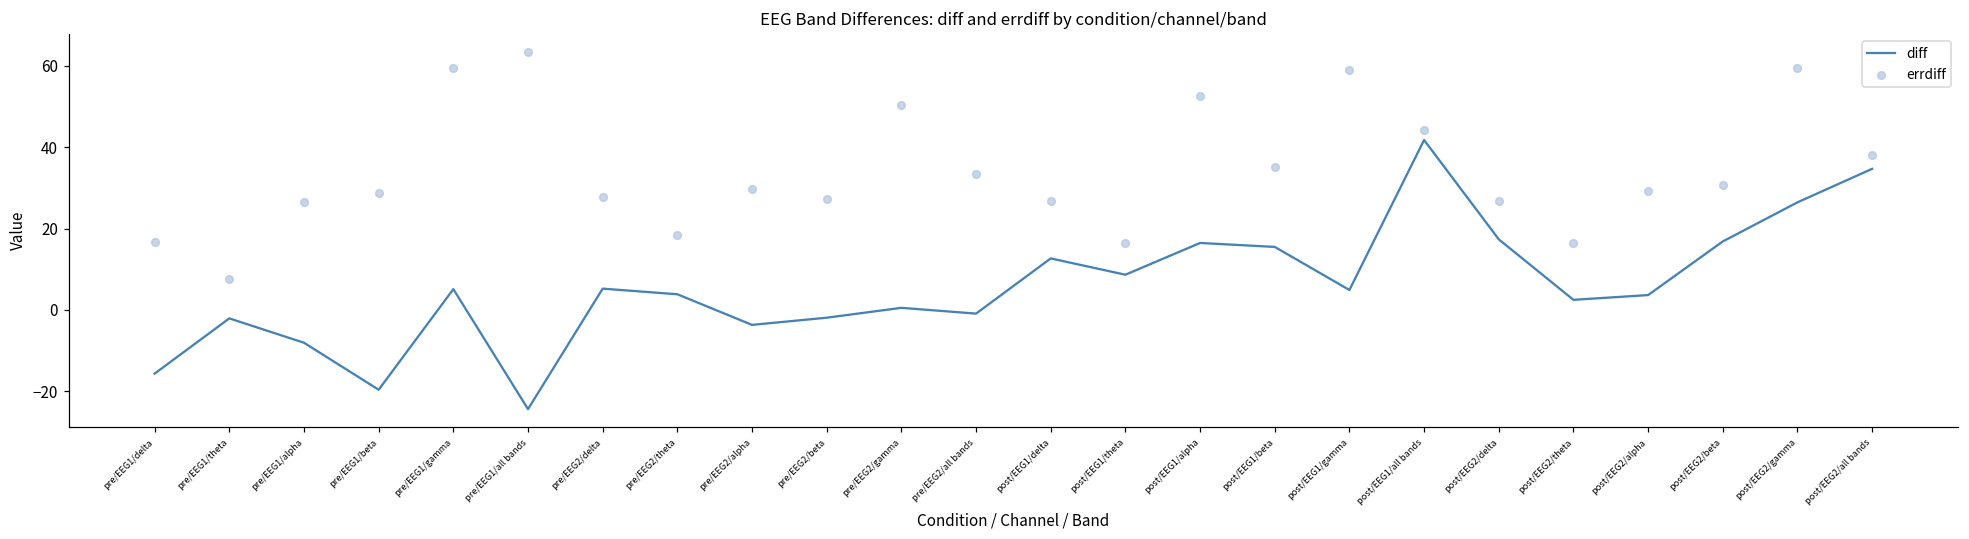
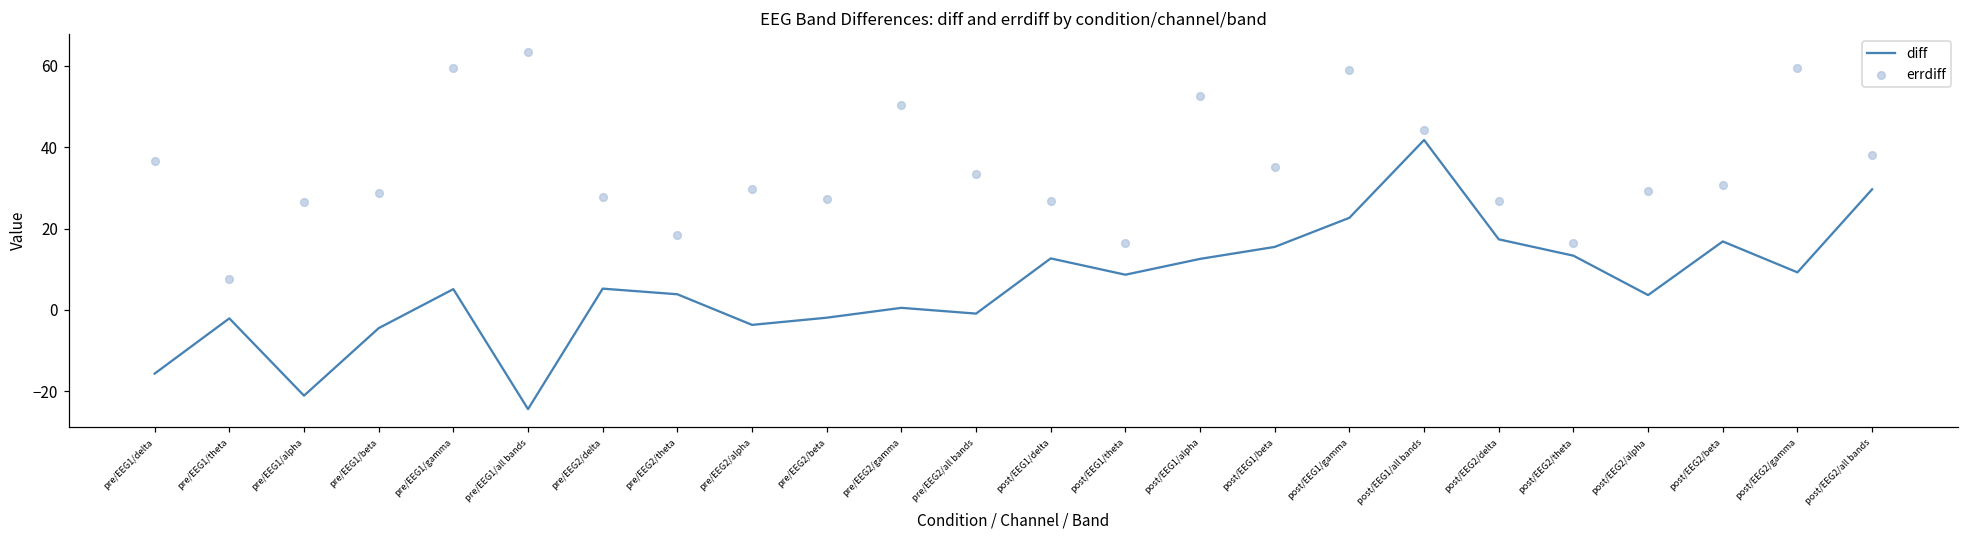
errdiff, pre/EEG1/delta: 17 -> 37
diff, pre/EEG1/alpha: -8 -> -21
diff, pre/EEG1/beta: -20 -> -4
diff, post/EEG1/alpha: 16 -> 13
diff, post/EEG1/gamma: 5 -> 23
diff, post/EEG2/theta: 2 -> 13
diff, post/EEG2/gamma: 26 -> 9
diff, post/EEG2/all bands: 35 -> 30
